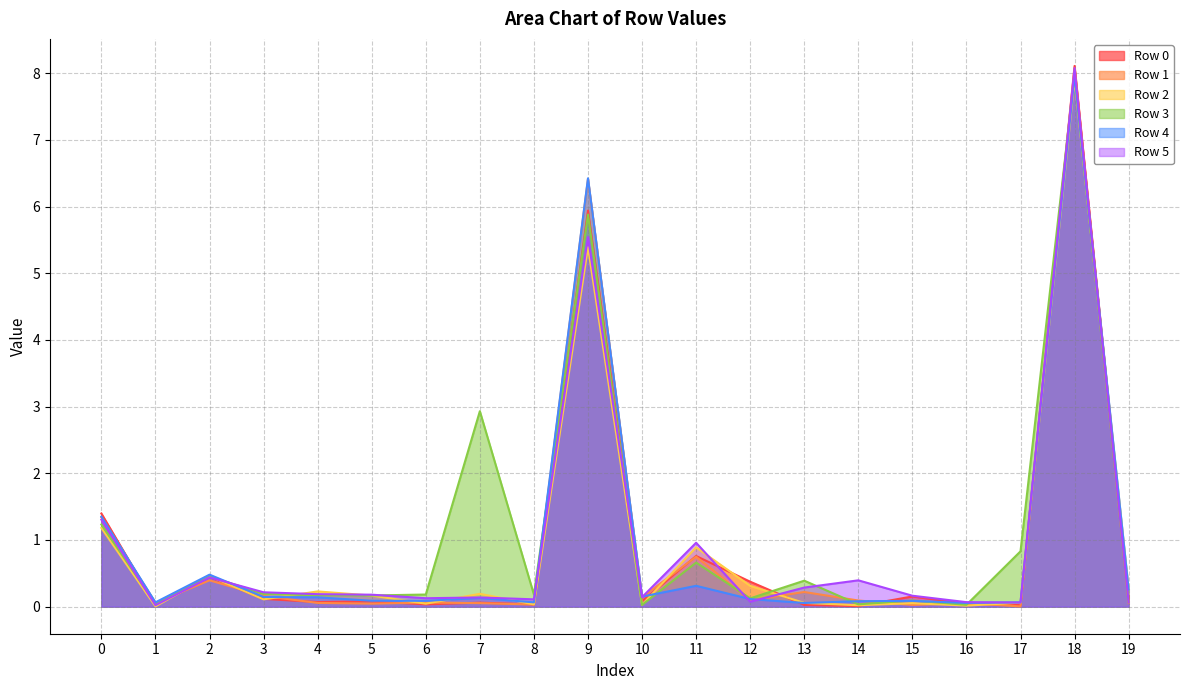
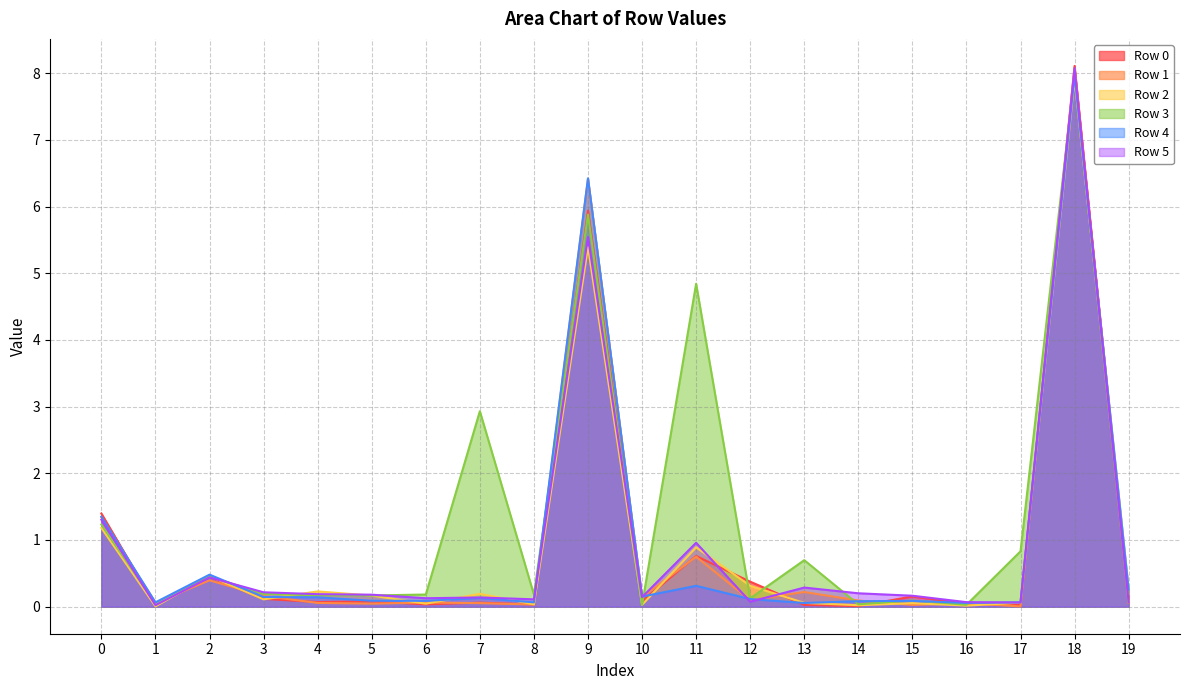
Row 3, 11: 0.7 -> 4.8
Row 3, 13: 0.4 -> 0.7
Row 5, 14: 0.4 -> 0.2
